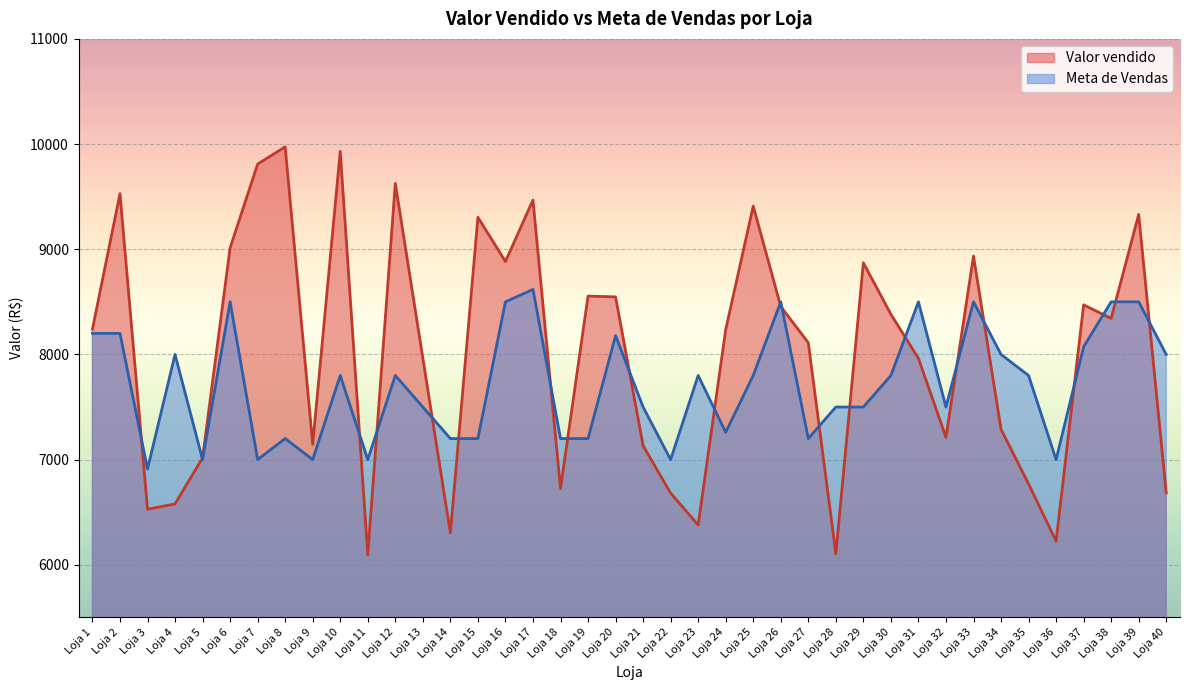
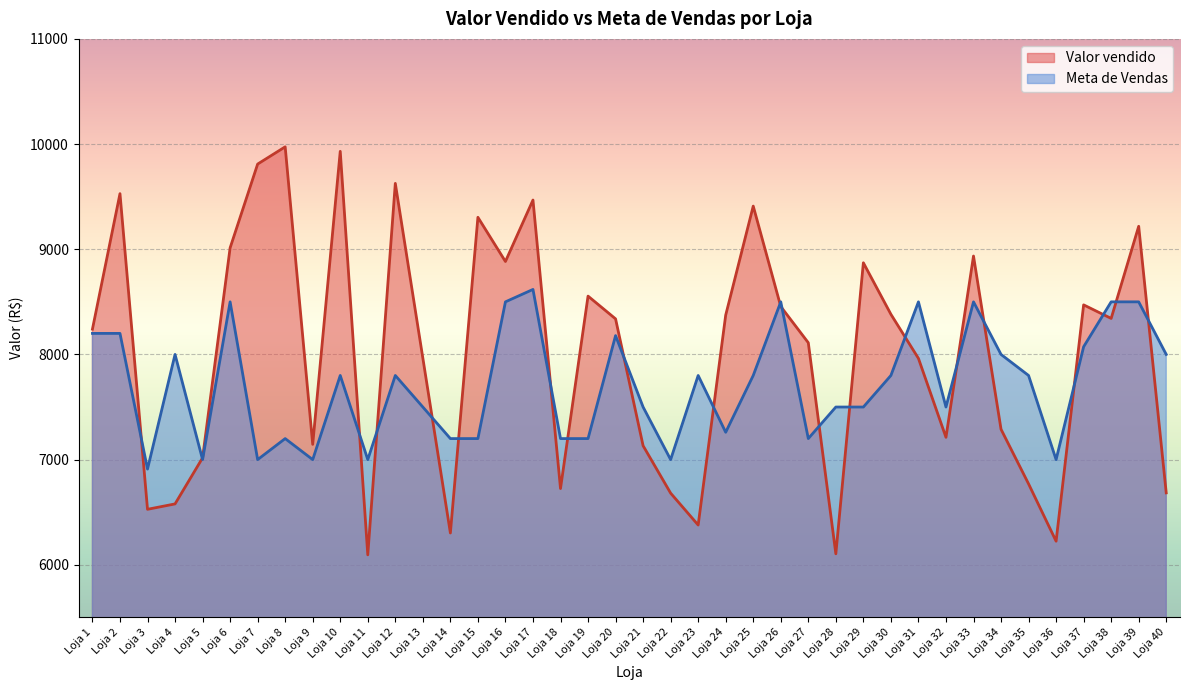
Valor vendido, Loja 20: 8550 -> 8340
Valor vendido, Loja 24: 8240 -> 8370
Valor vendido, Loja 39: 9330 -> 9220
